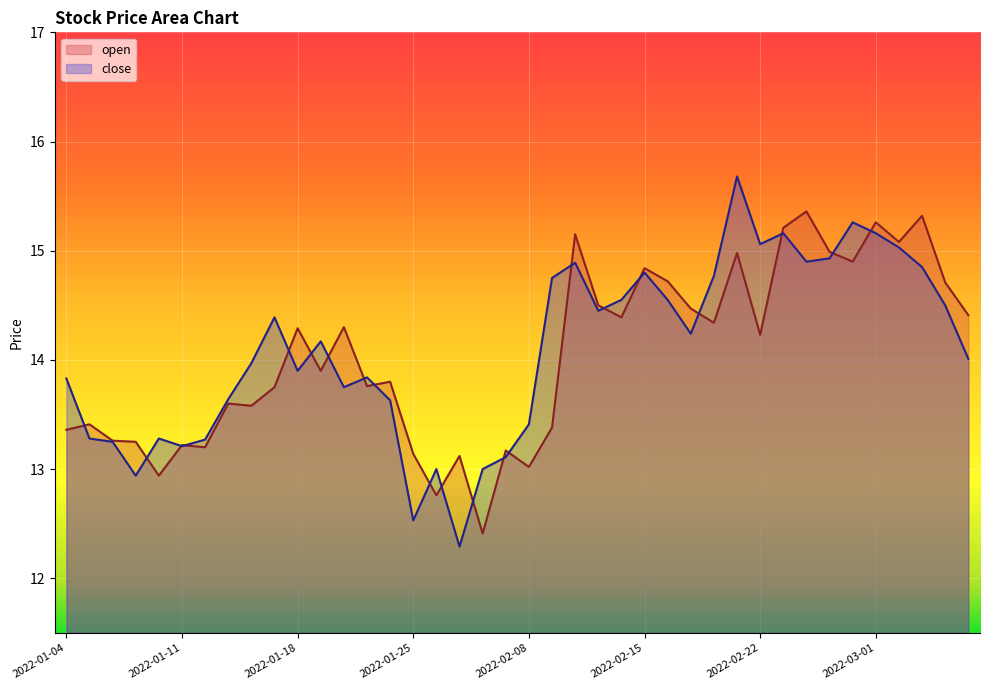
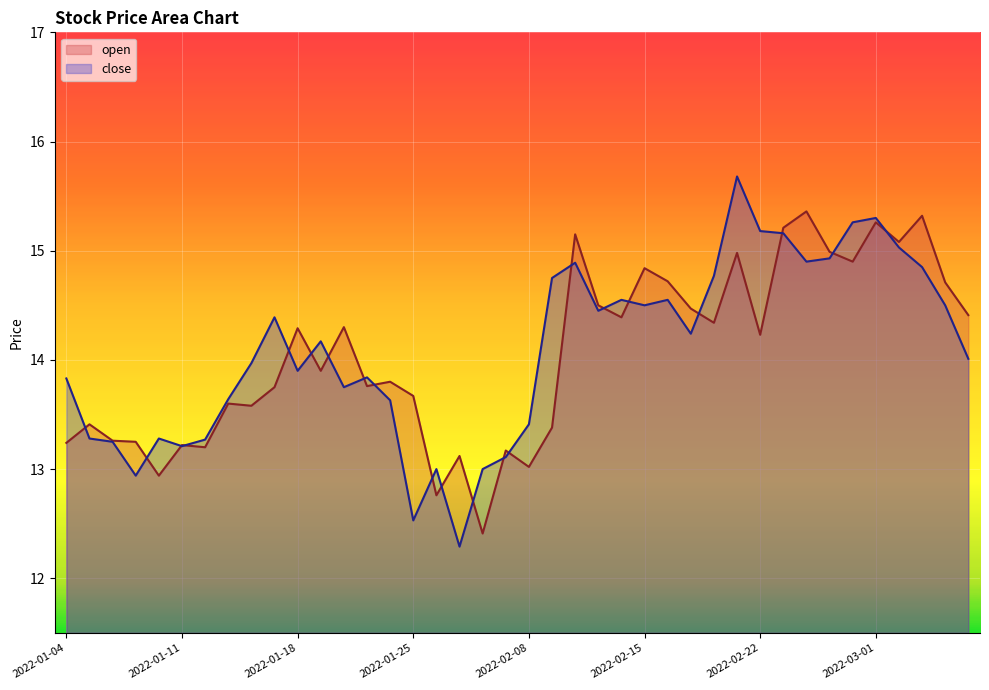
open, 2022-01-04: 13.36 -> 13.24
open, 2022-01-25: 13.14 -> 13.67
close, 2022-02-15: 14.8 -> 14.5
close, 2022-02-22: 15.06 -> 15.18
close, 2022-03-01: 15.16 -> 15.30
